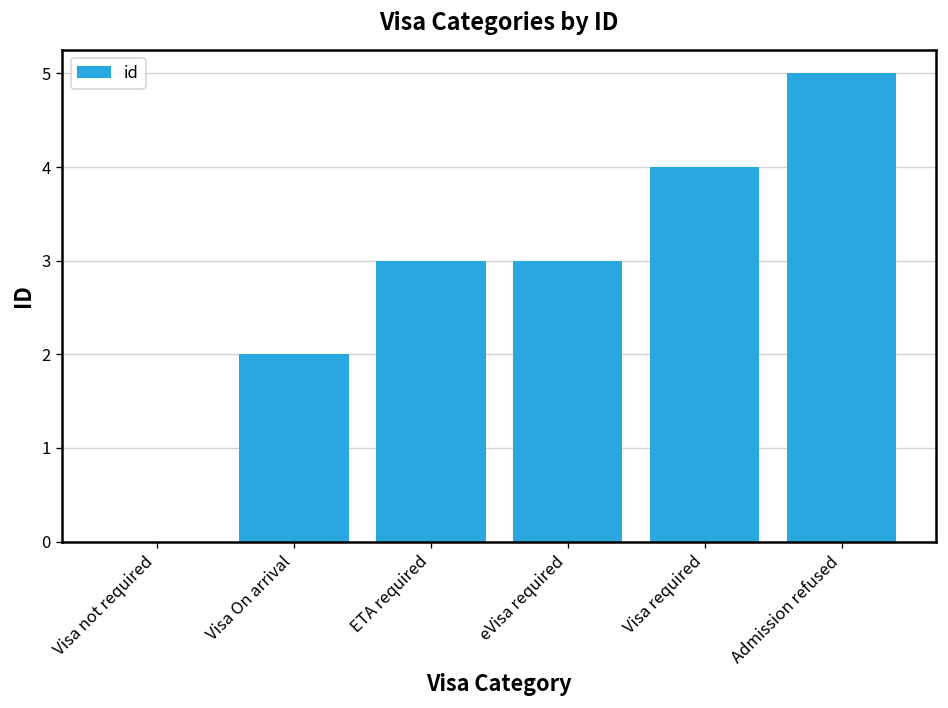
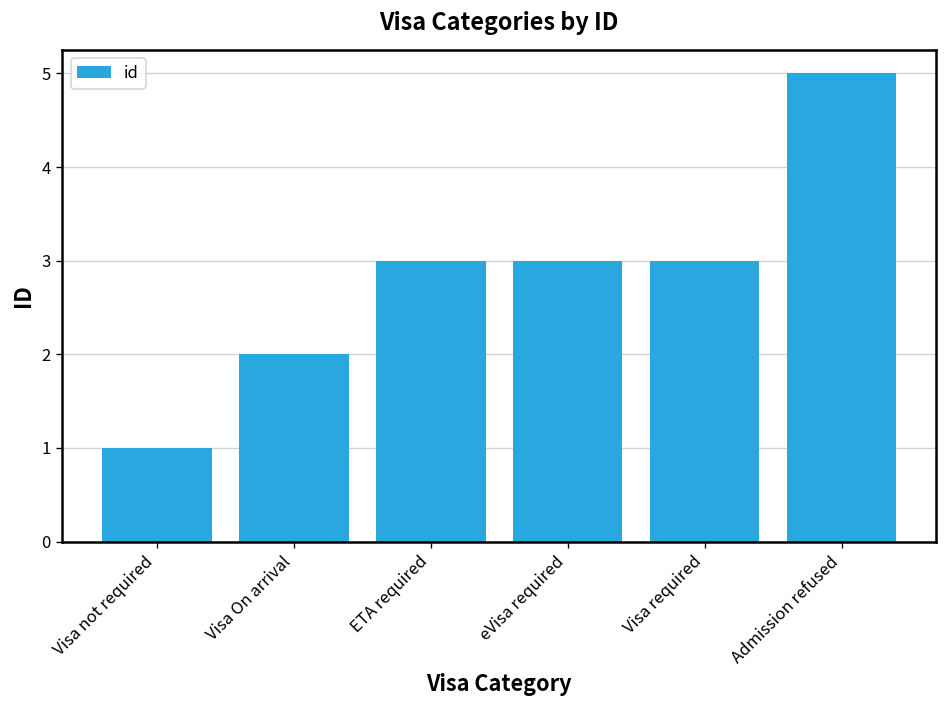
Visa not required: 0 -> 1
Visa required: 4 -> 3
